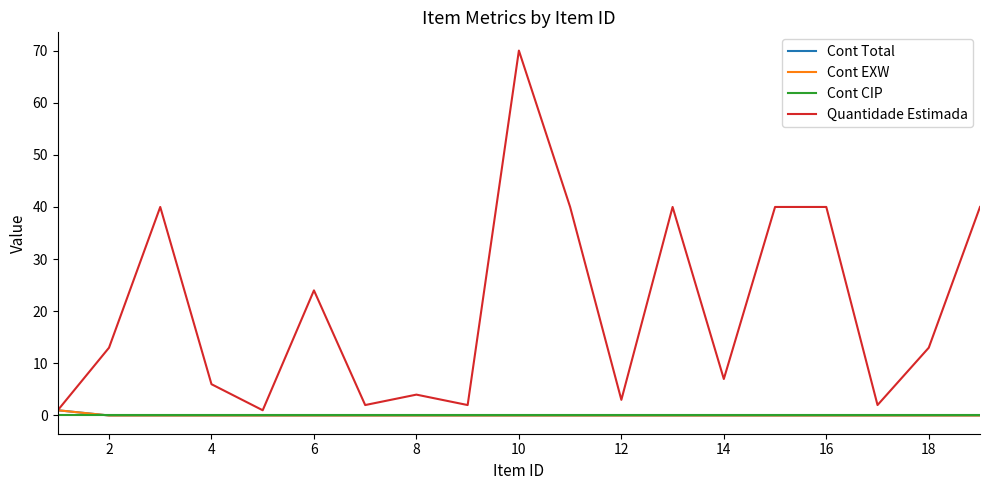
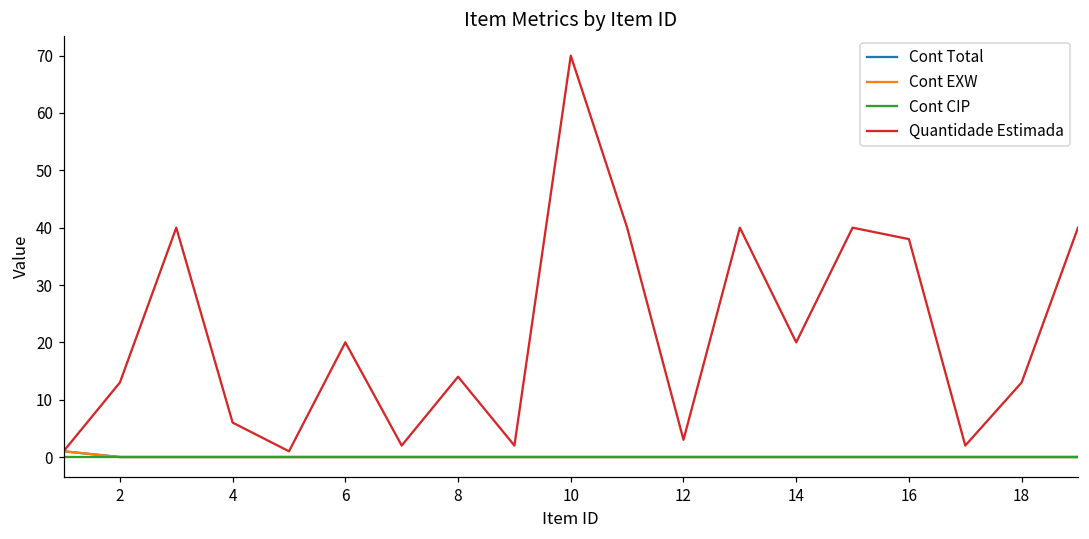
Quantidade Estimada, 6: 24 -> 20
Quantidade Estimada, 8: 4 -> 14
Quantidade Estimada, 14: 7 -> 20
Quantidade Estimada, 16: 40 -> 38
